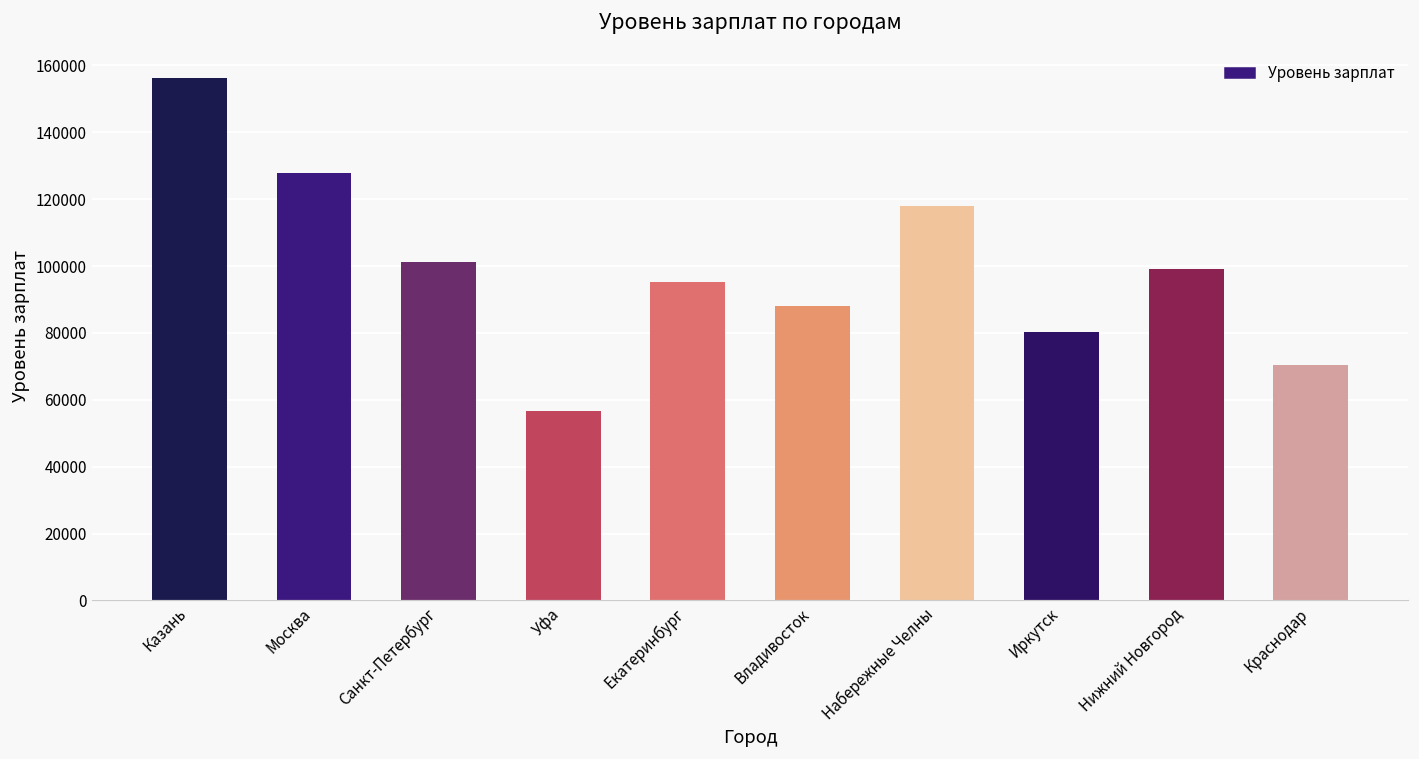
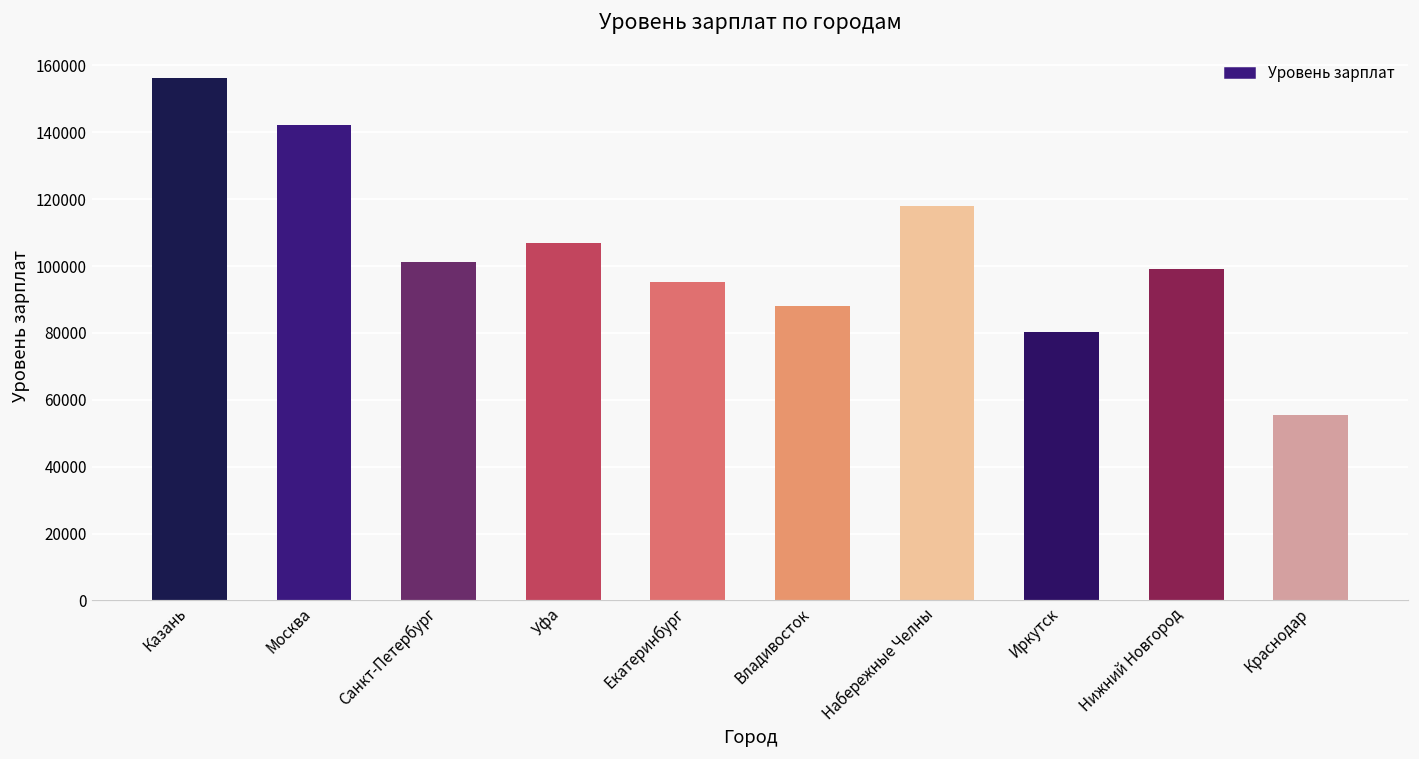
Москва: 128000 -> 142000
Уфа: 57000 -> 107000
Краснодар: 70000 -> 55000
